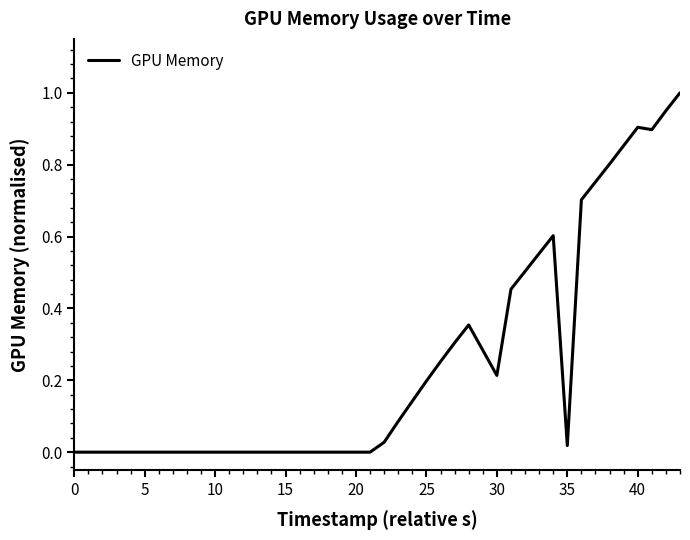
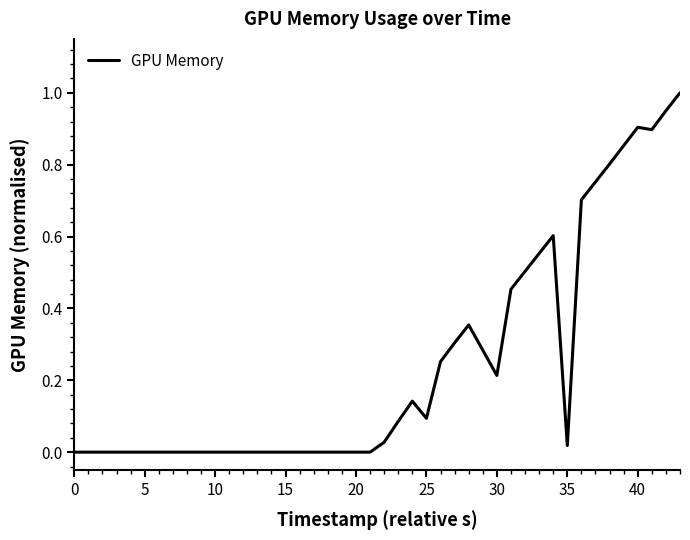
25: 0.20 -> 0.09
